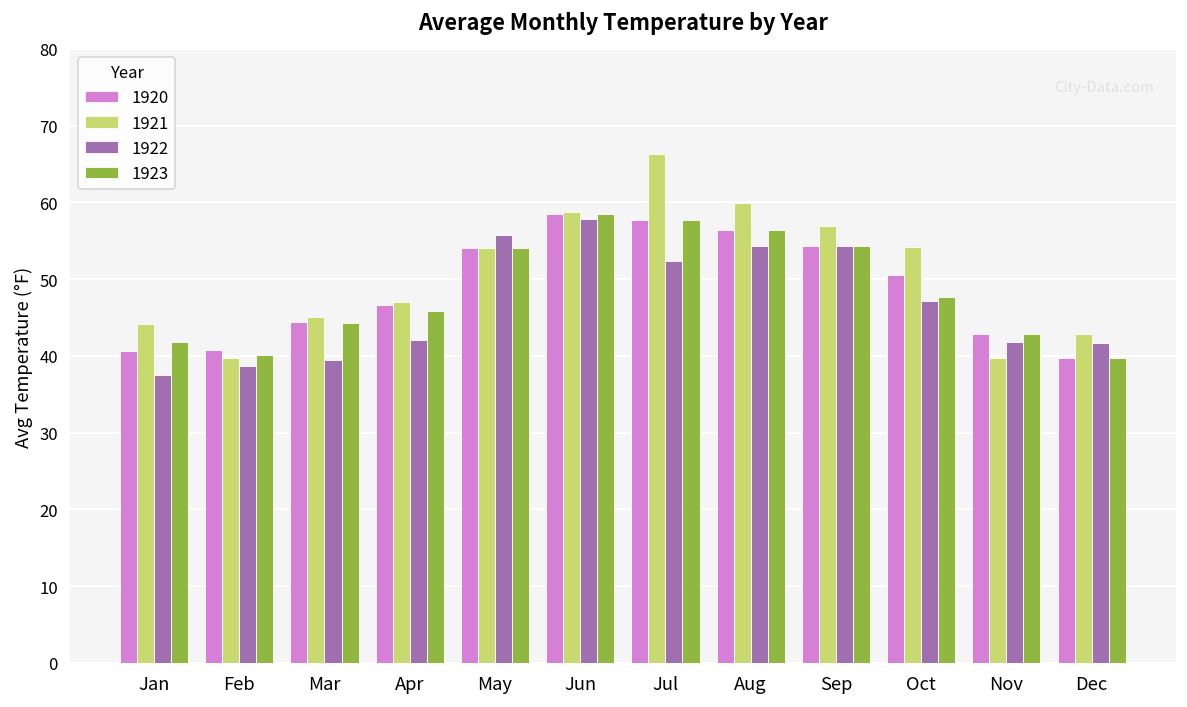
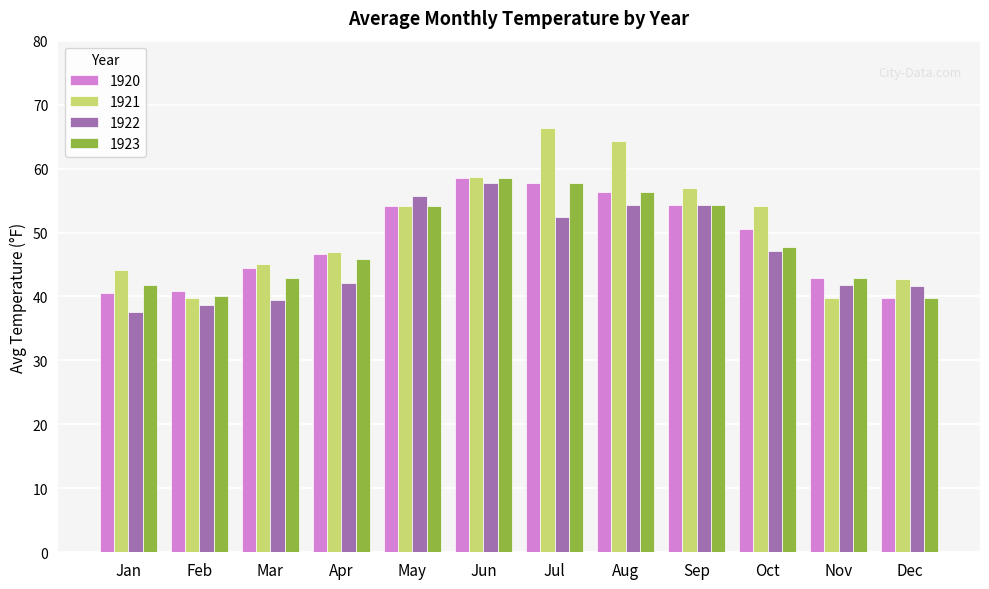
1923, Mar: 44 -> 43
1921, Aug: 60 -> 64
